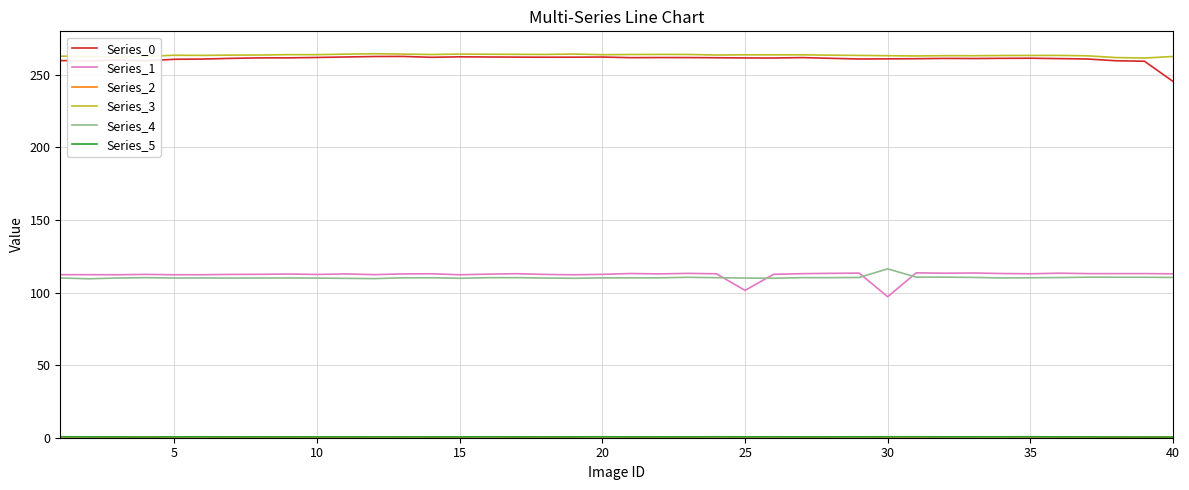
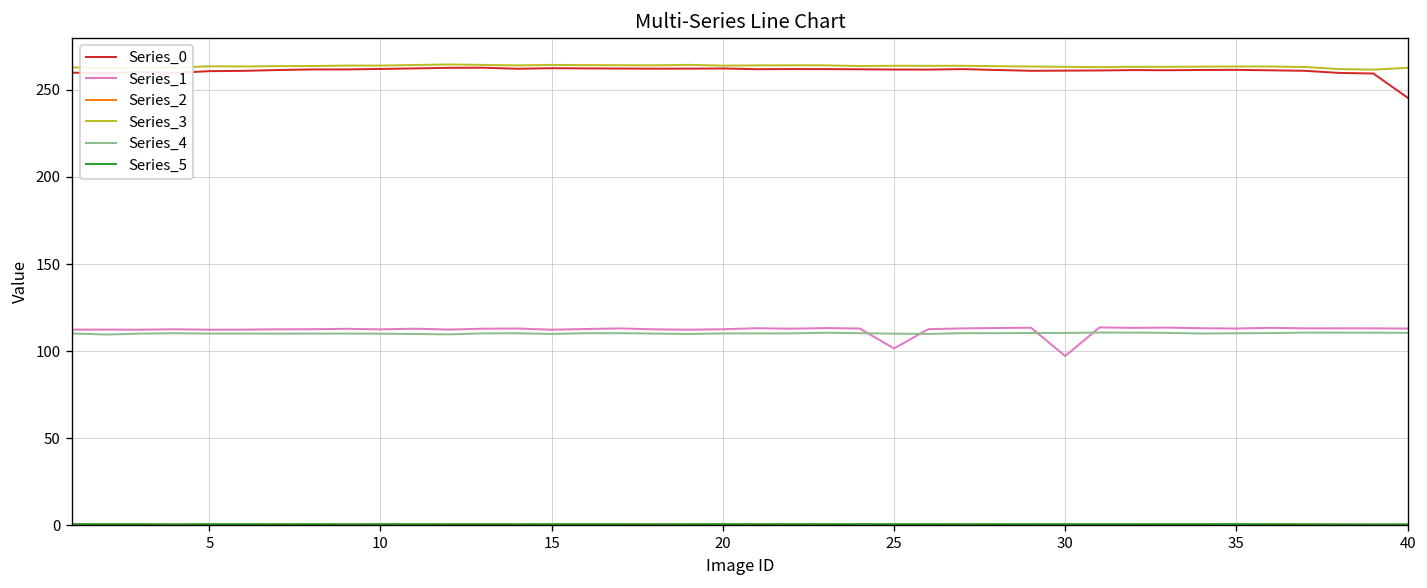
Series_4, 30: 116 -> 110
